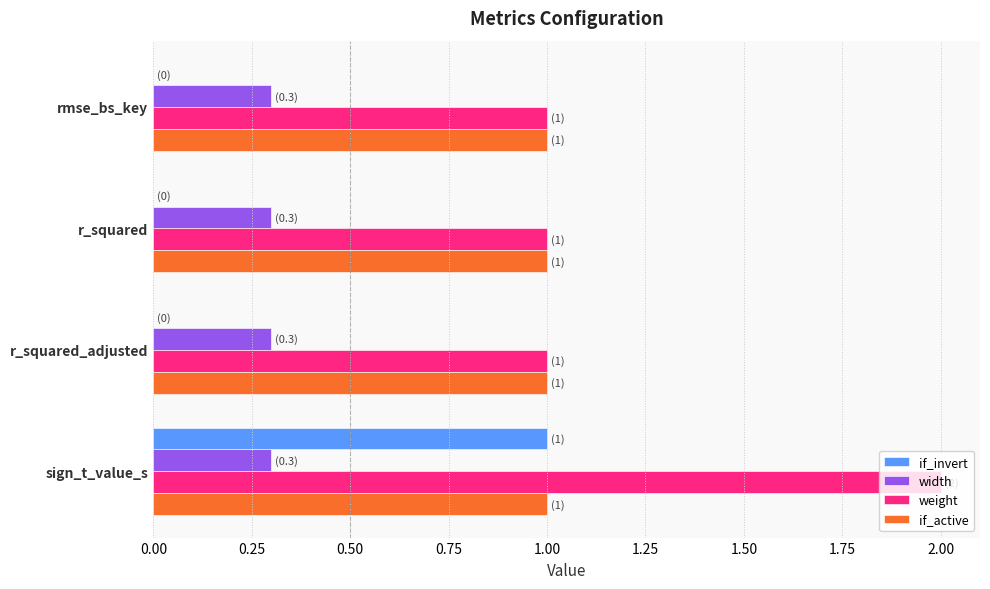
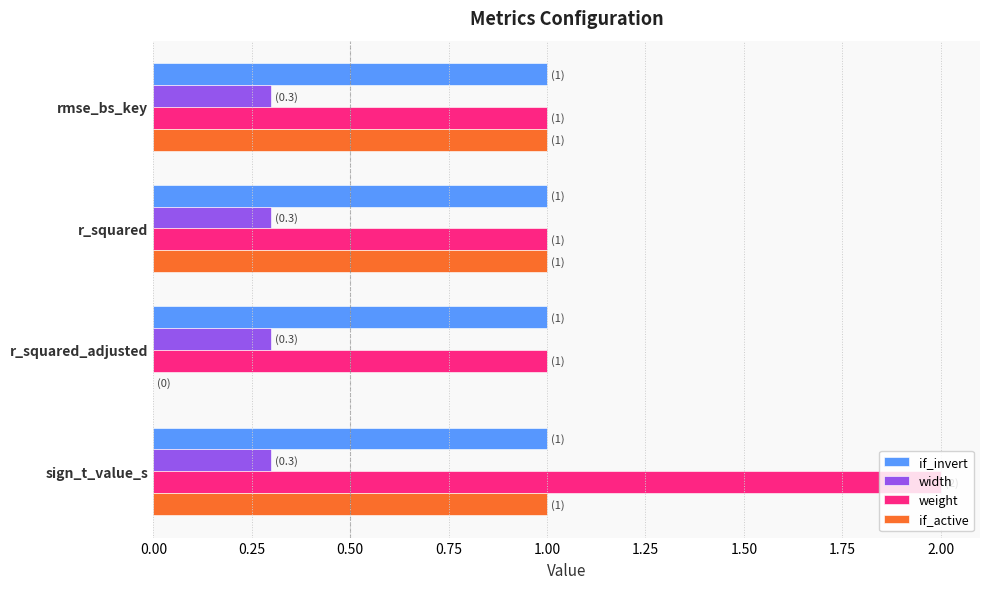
if_invert, rmse_bs_key: (0) -> (1)
if_invert, r_squared: (0) -> (1)
if_invert, r_squared_adjusted: (0) -> (1)
if_active, r_squared_adjusted: (1) -> (0)
